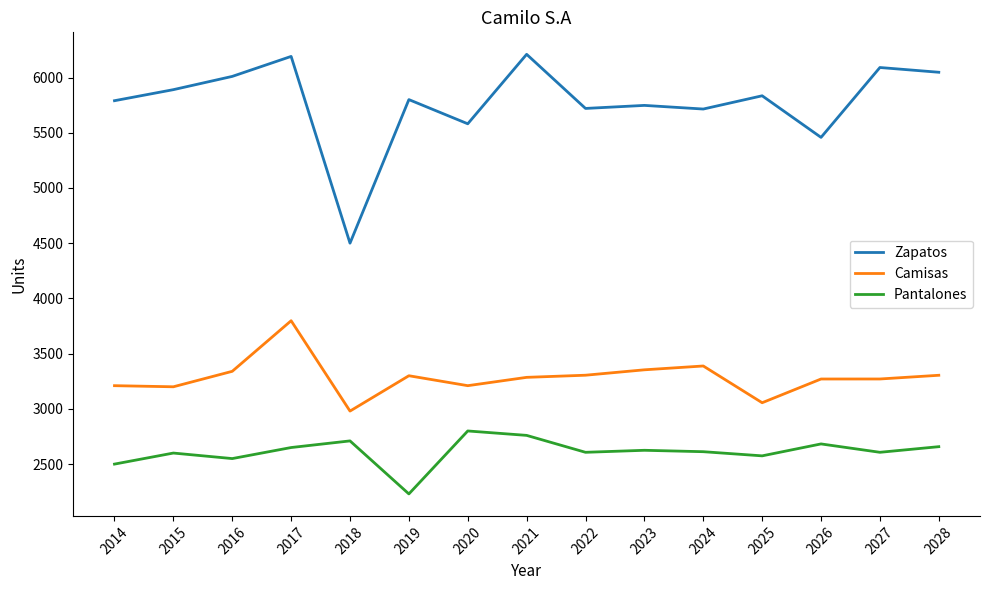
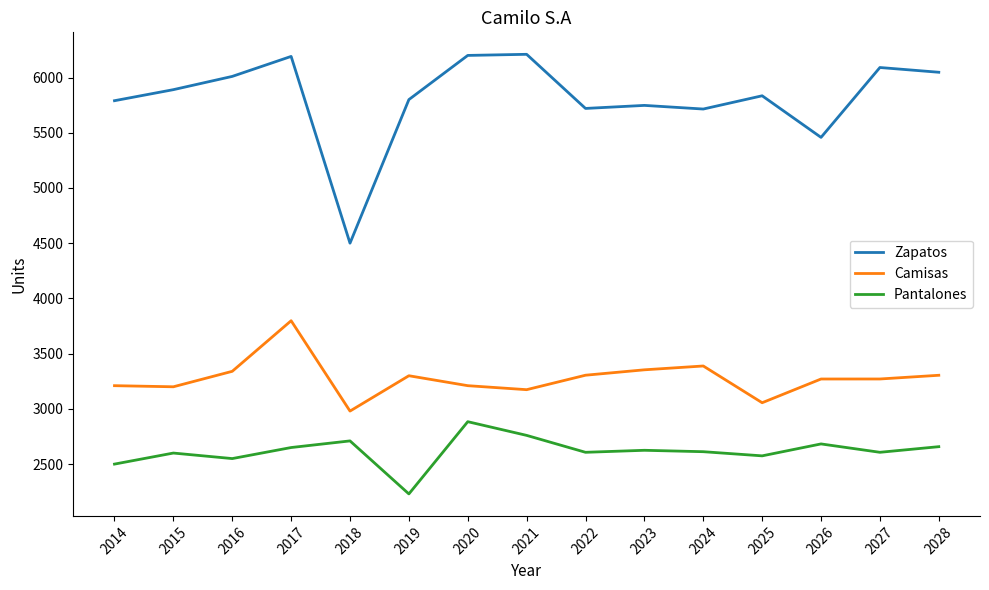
Zapatos, 2020: 5580 -> 6200
Pantalones, 2020: 2800 -> 2880
Camisas, 2021: 3290 -> 3170
